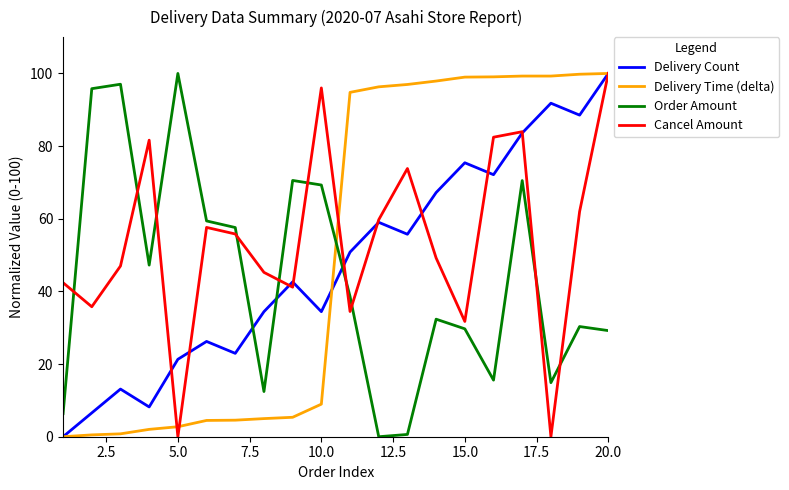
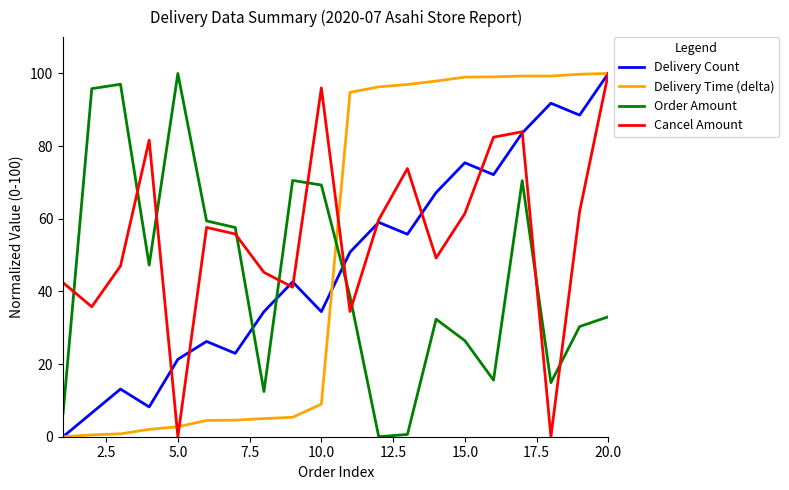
Order Amount, 15.0: 30 -> 26
Cancel Amount, 15.0: 32 -> 61
Order Amount, 20.0: 29 -> 33
